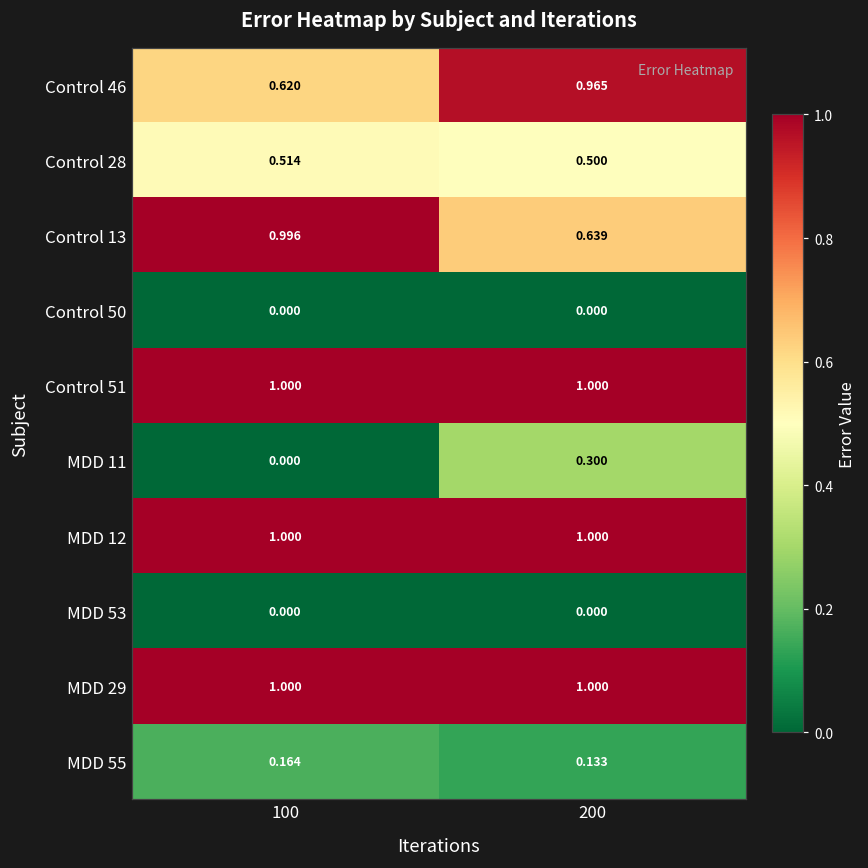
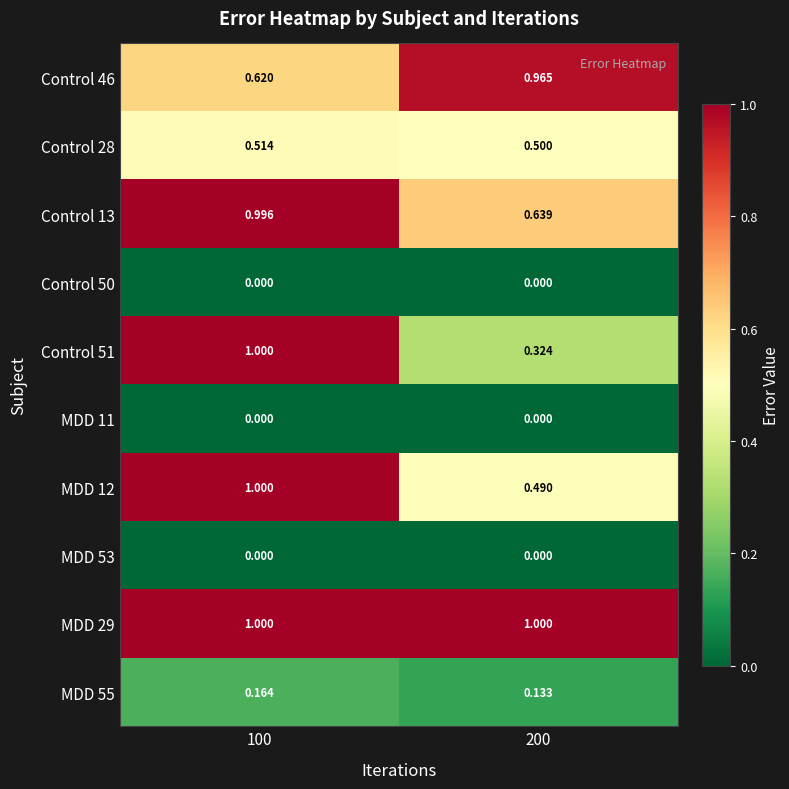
Control 51, 200: 1.000 -> 0.324
MDD 11, 200: 0.300 -> 0.000
MDD 12, 200: 1.000 -> 0.490
